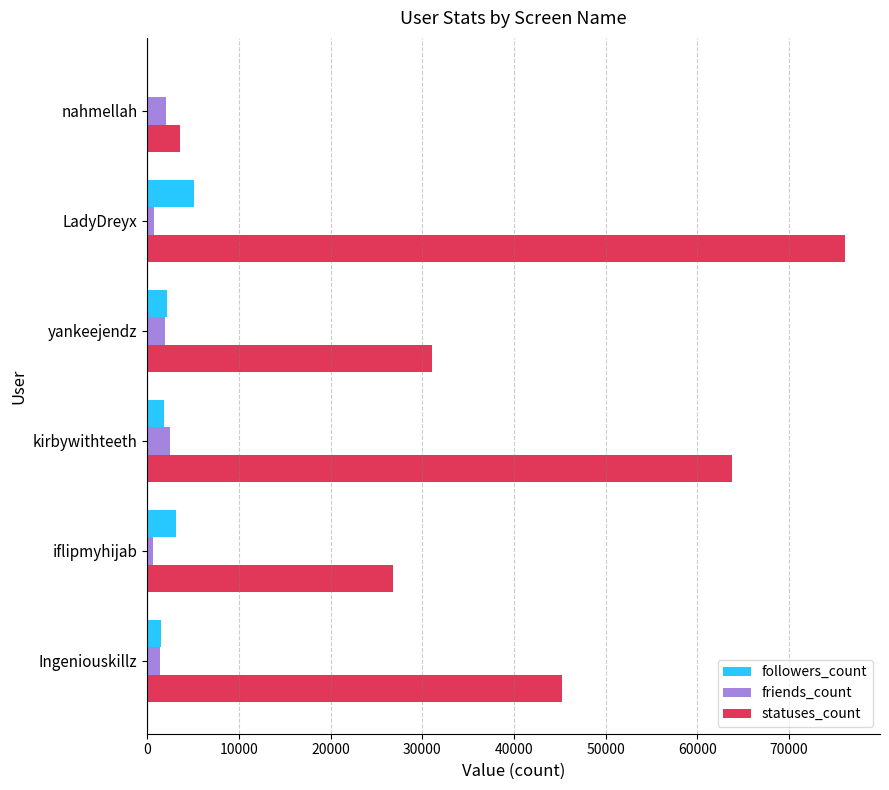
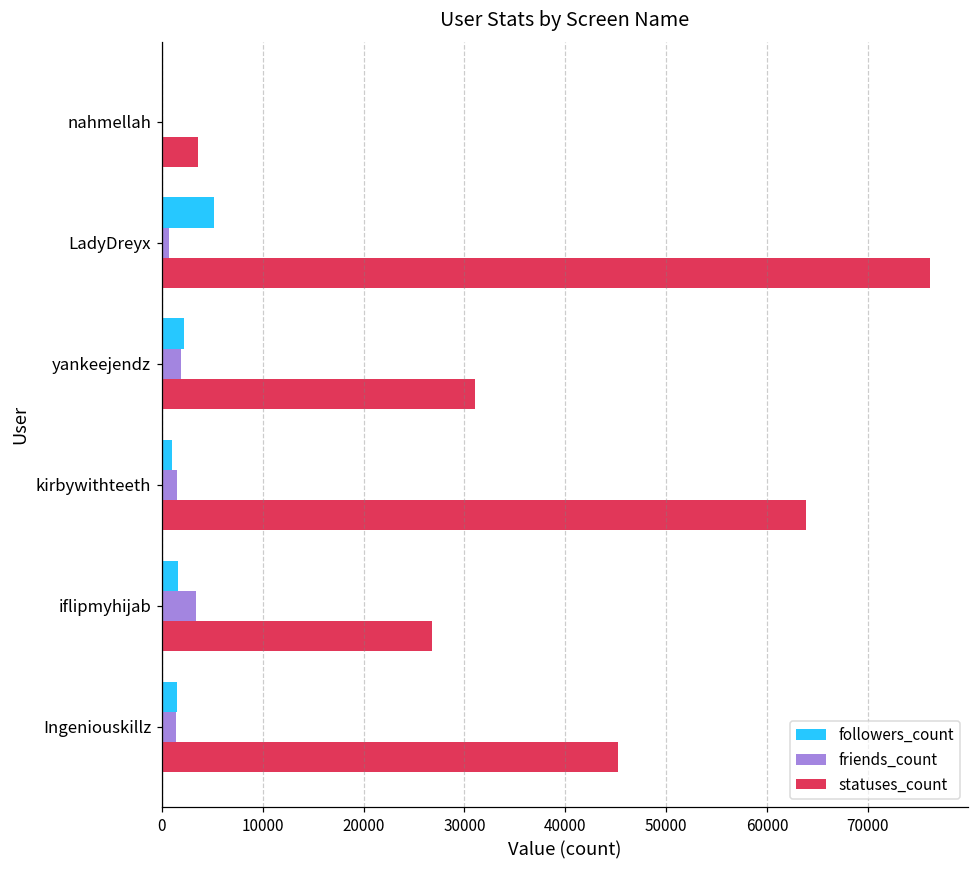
friends_count, nahmellah: 2000 -> 0
followers_count, kirbywithteeth: 2000 -> 1000
friends_count, kirbywithteeth: 3000 -> 2000
followers_count, iflipmyhijab: 3000 -> 2000
friends_count, iflipmyhijab: 1000 -> 3000
